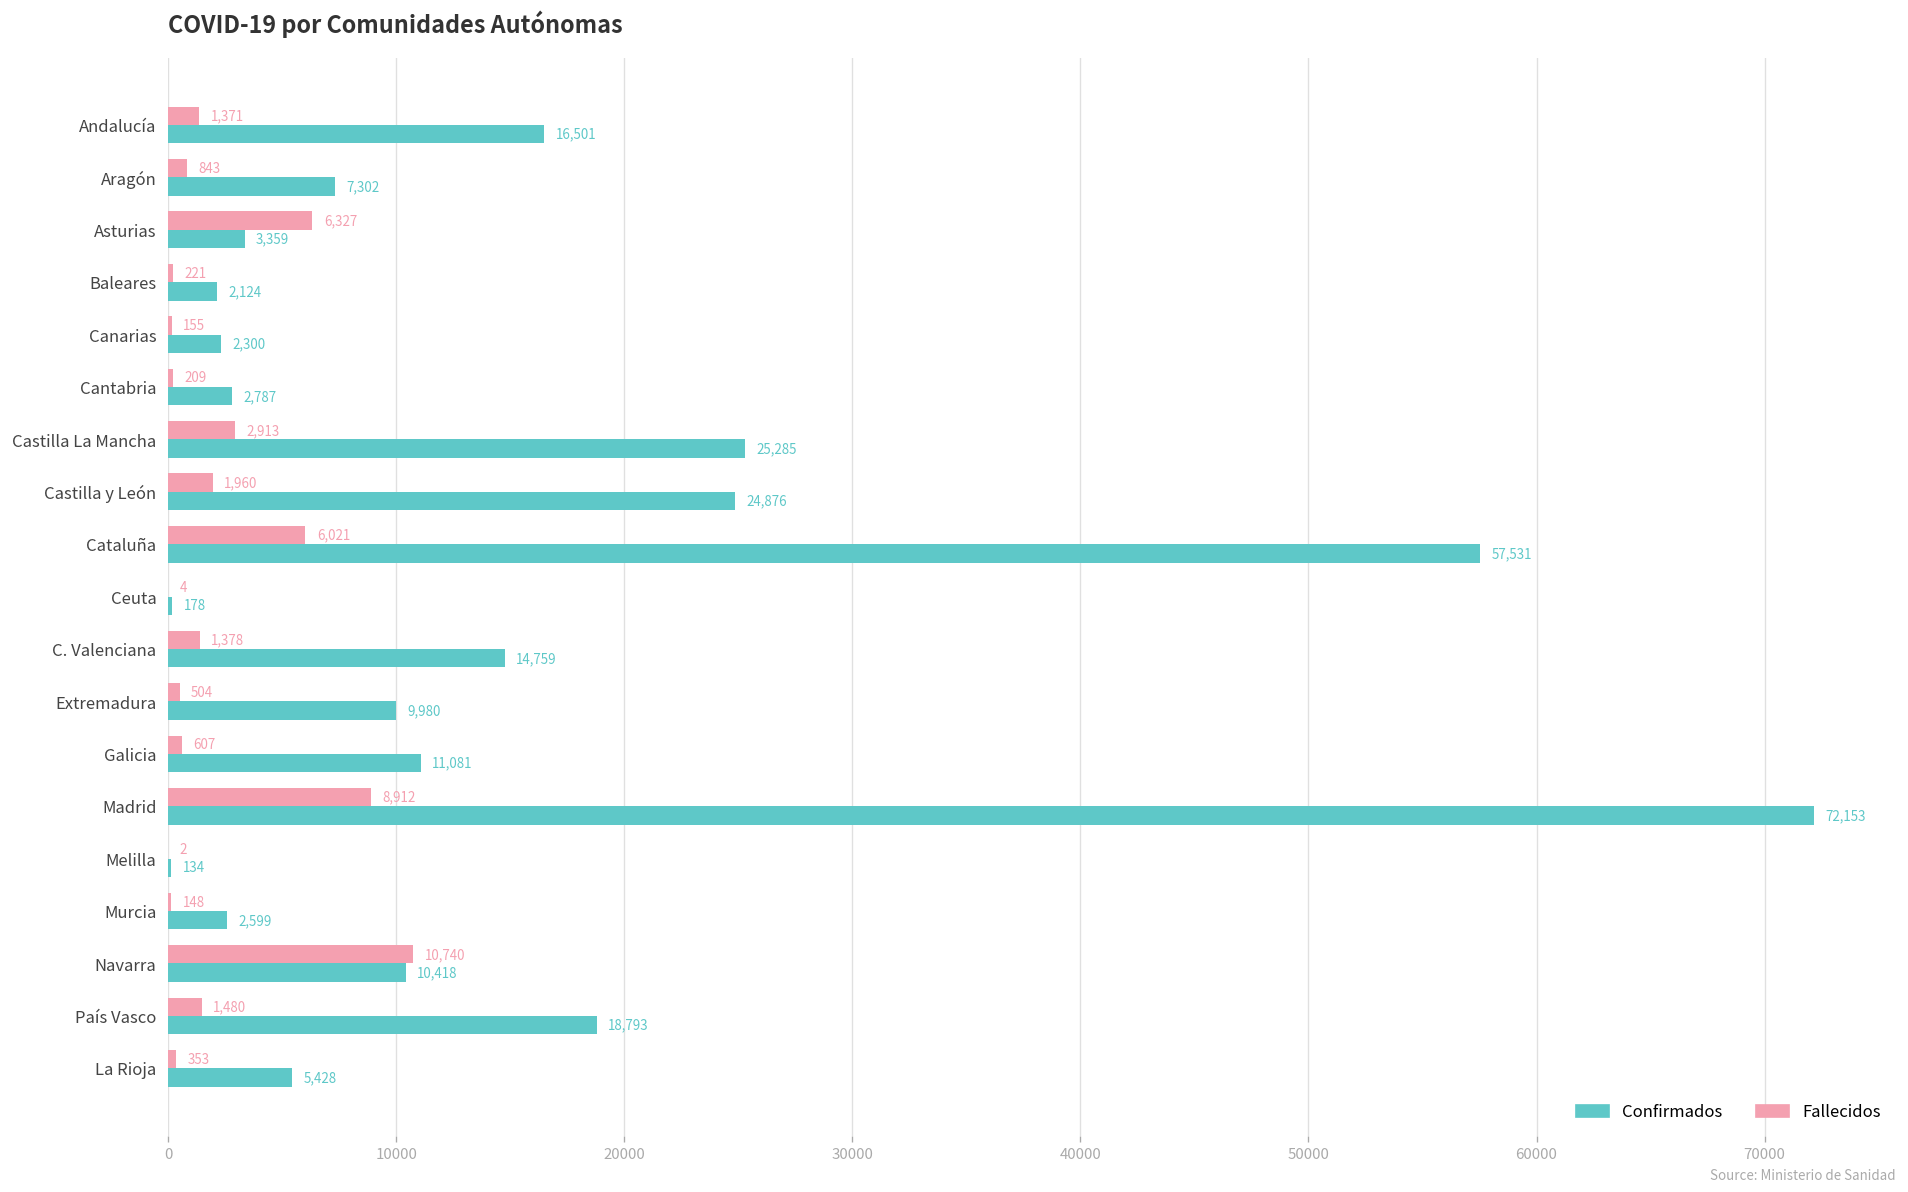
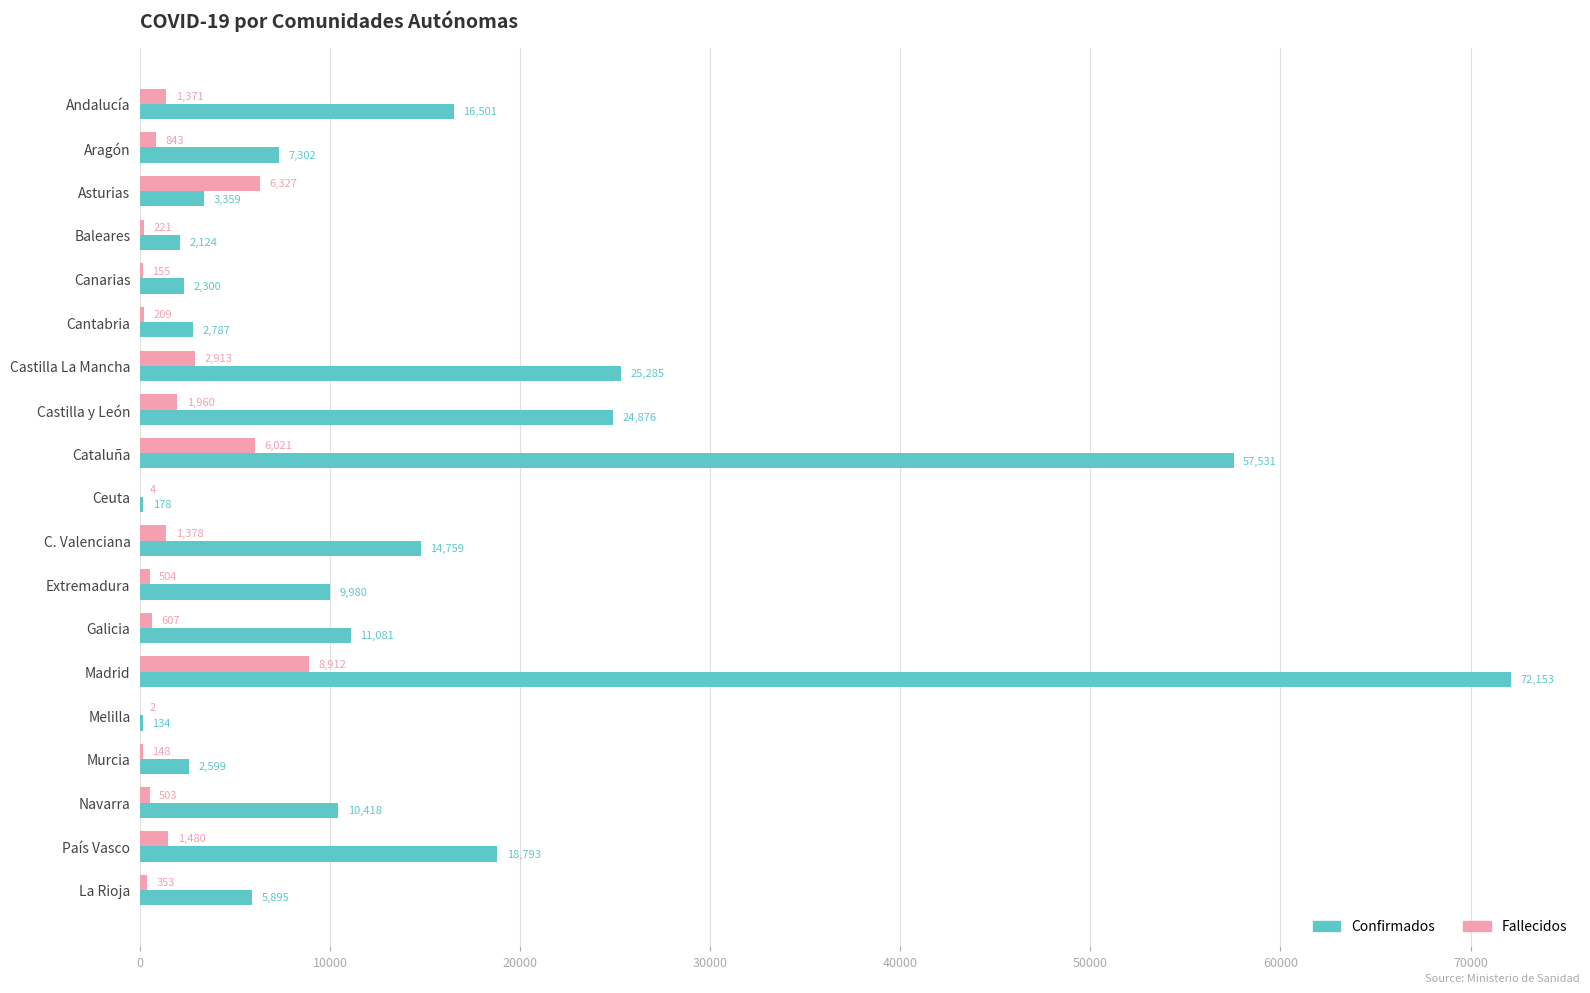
Fallecidos, Navarra: 10,740 -> 503
Confirmados, La Rioja: 5,428 -> 5,895
